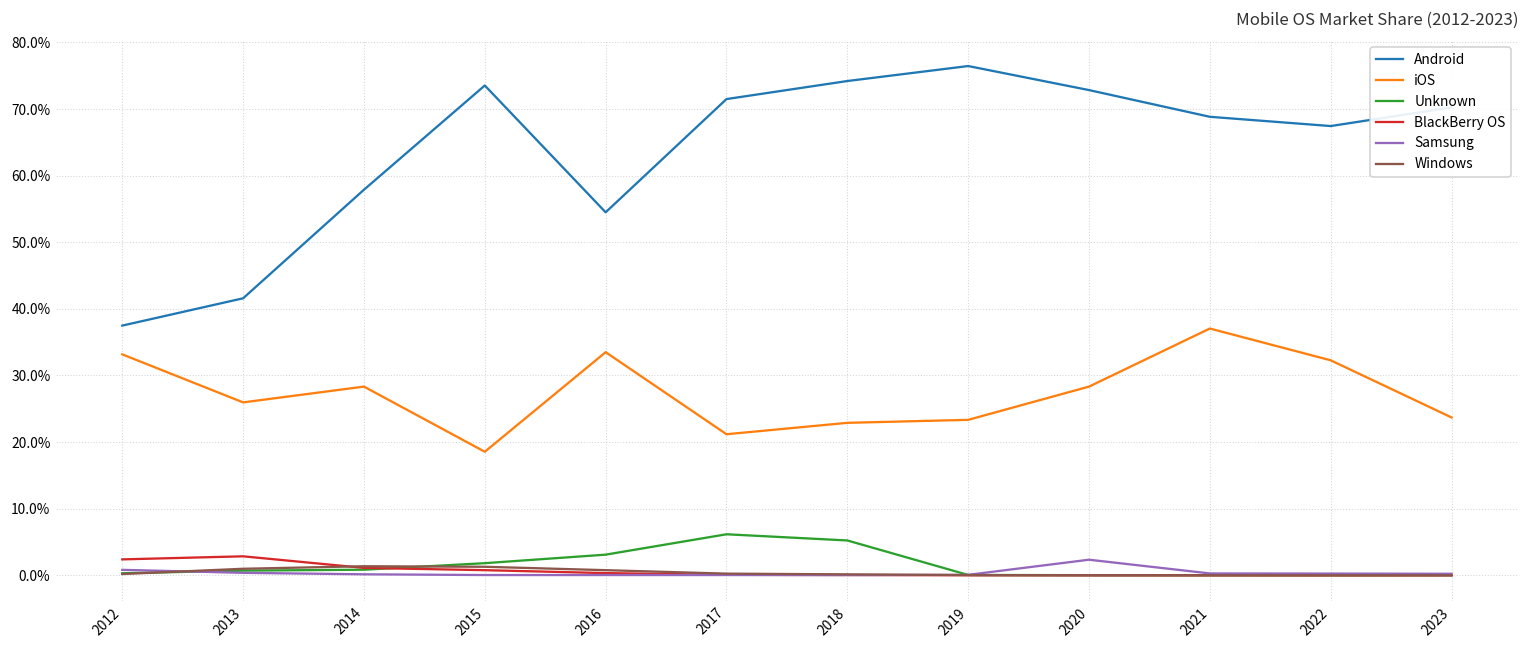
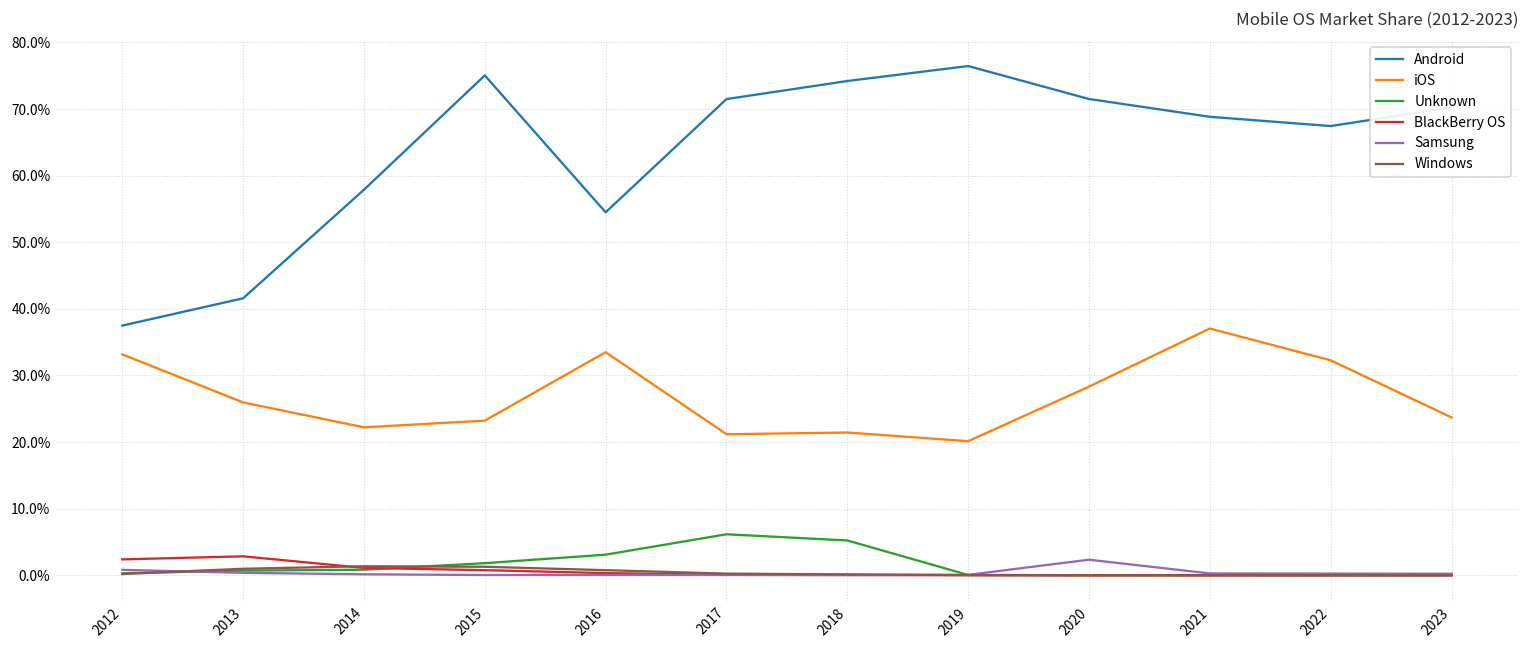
iOS, 2014: 28% -> 22%
Android, 2015: 74% -> 75%
iOS, 2015: 19% -> 23%
iOS, 2018: 23% -> 21%
iOS, 2019: 23% -> 20%
Android, 2020: 73% -> 72%
